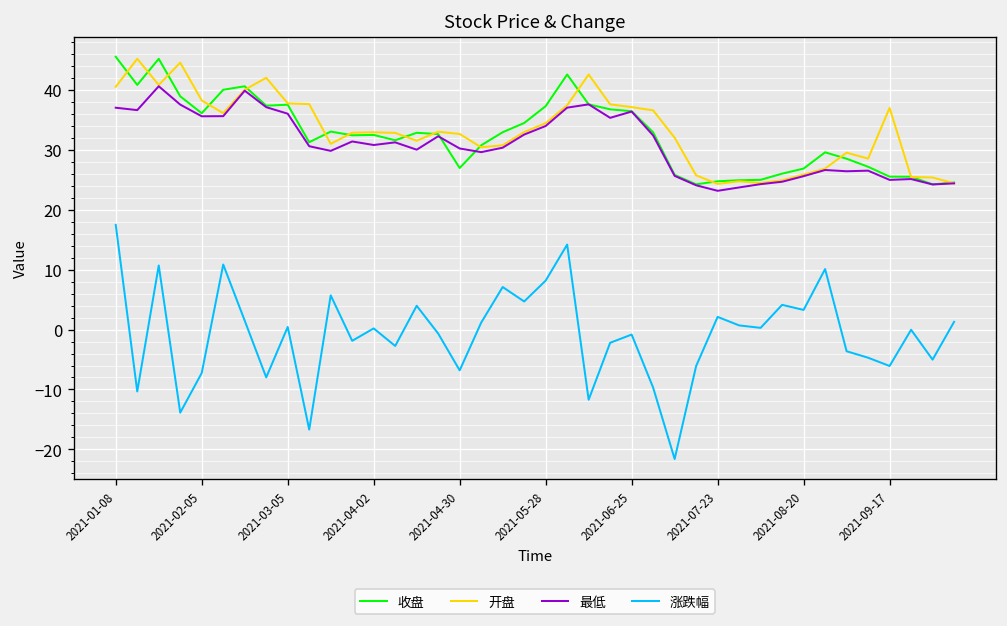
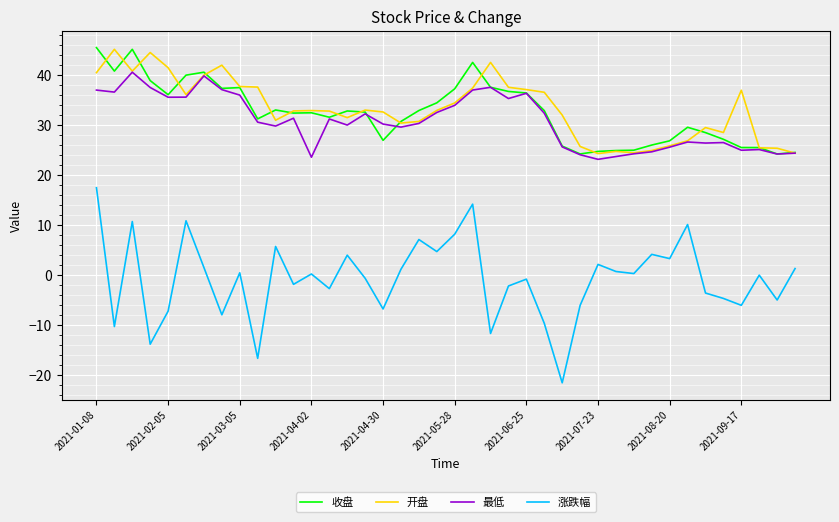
开盘, 2021-02-05: 38 -> 41
最低, 2021-04-02: 31 -> 24
